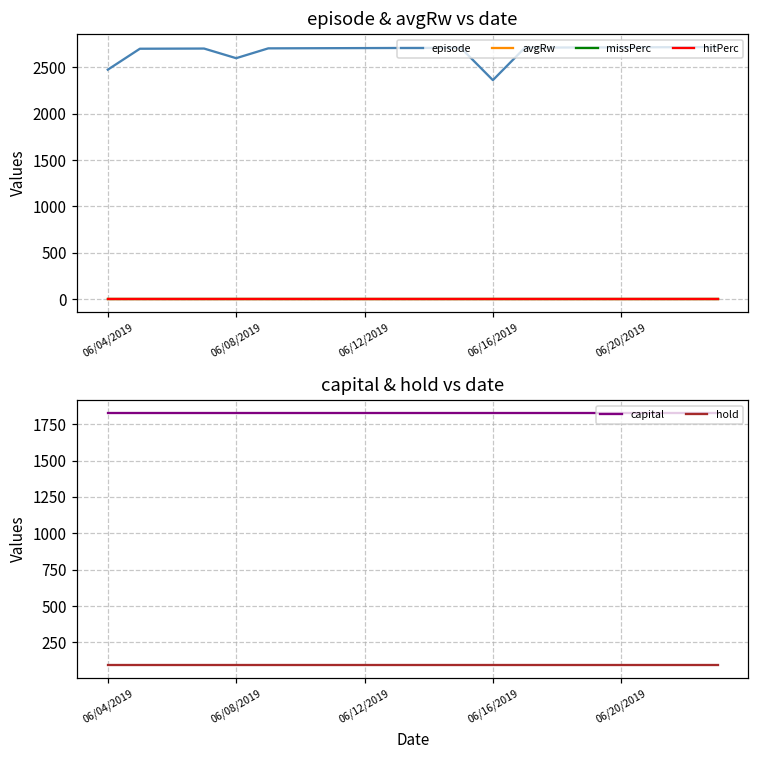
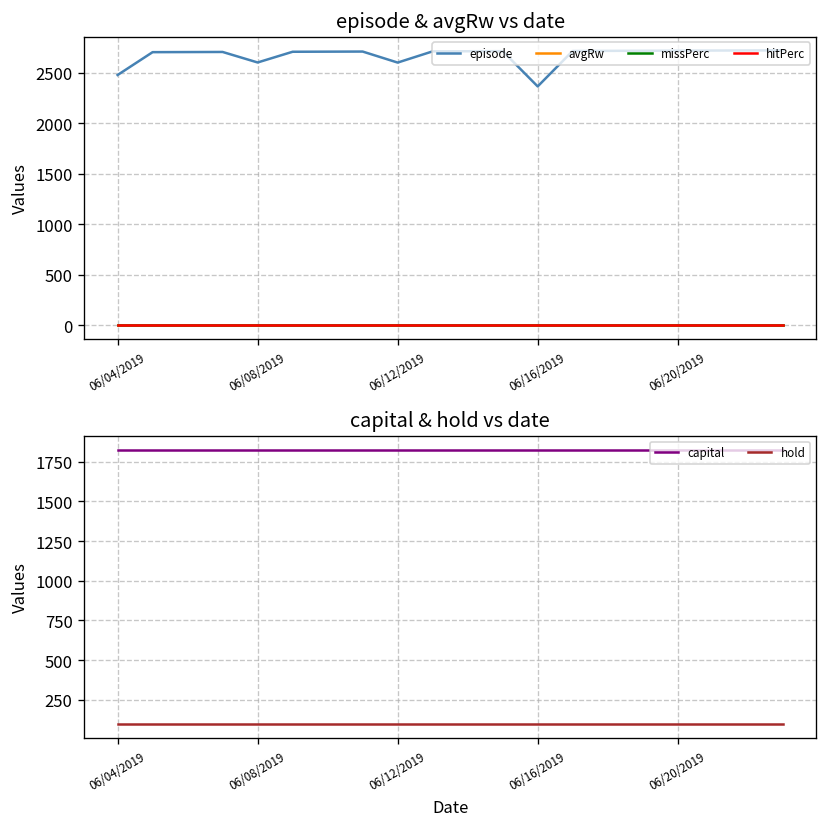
episode & avgRw vs date, episode, 06/12/2019: 2700 -> 2600
